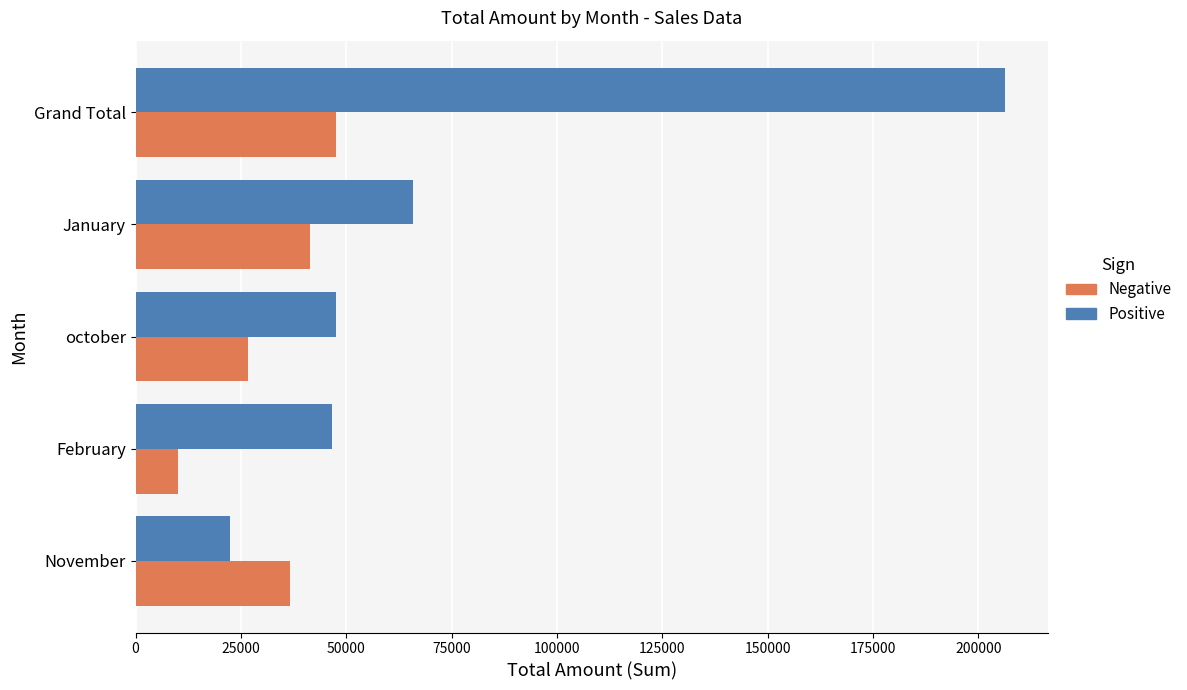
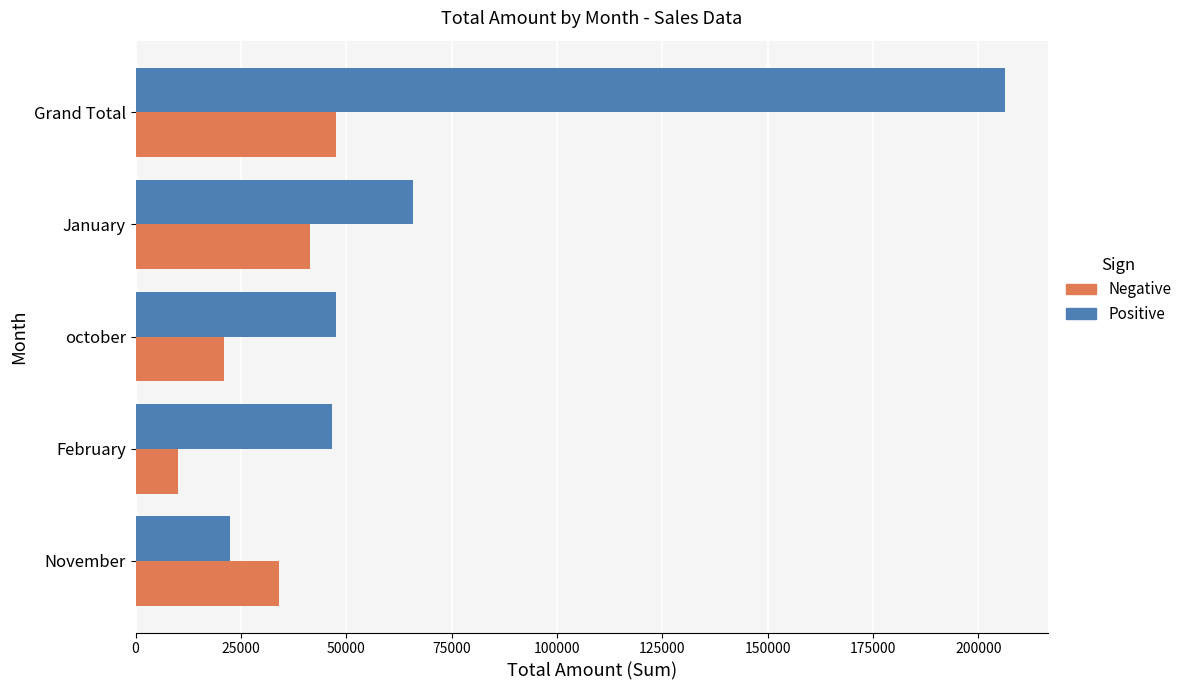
Negative, october: 27000 -> 21000
Negative, November: 37000 -> 34000
